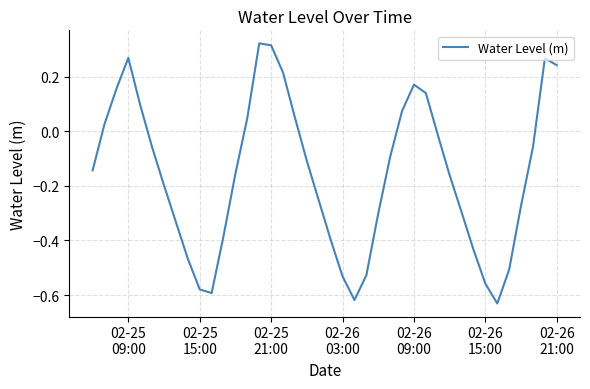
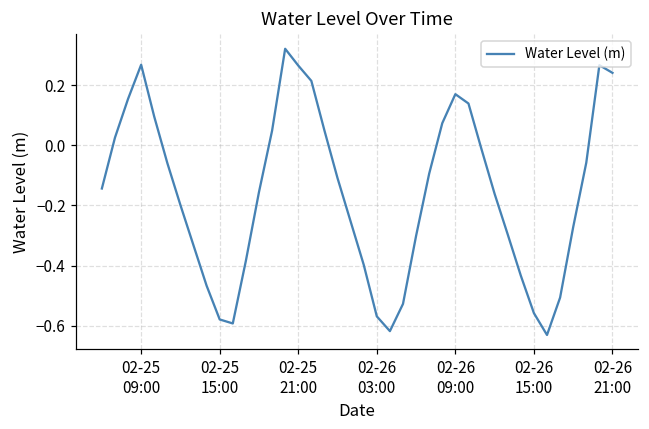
02-25 21:00: 0.31 -> 0.27
02-26 03:00: -0.53 -> -0.57
